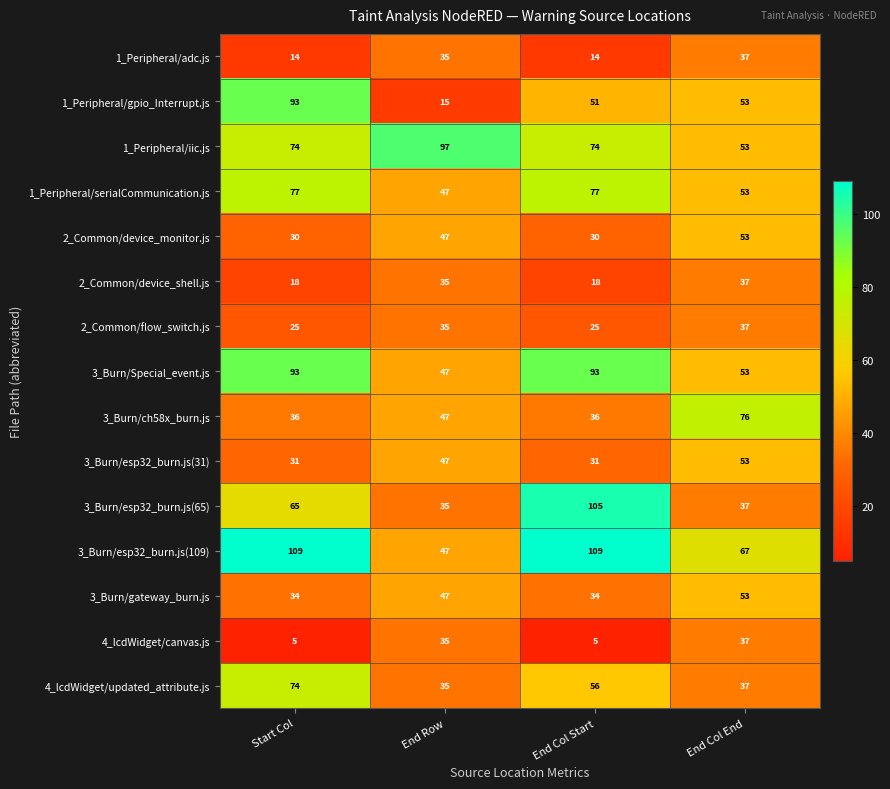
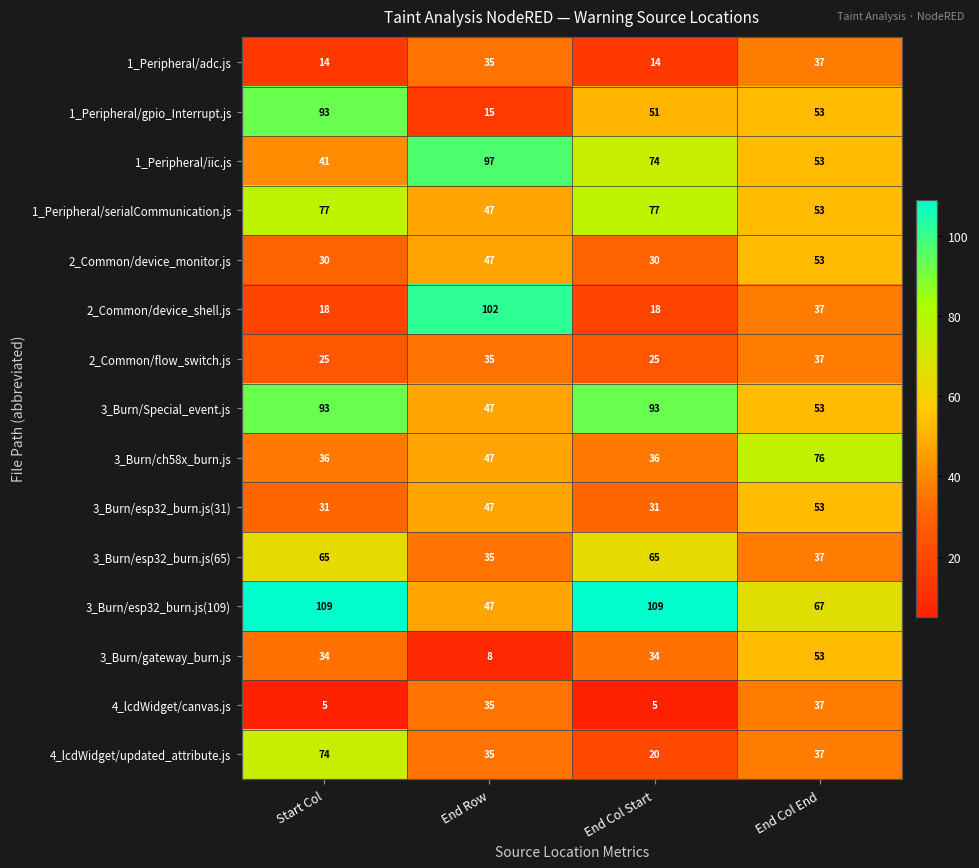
1_Peripheral/iic.js, Start Col: 74 -> 41
2_Common/device_shell.js, End Row: 35 -> 102
3_Burn/esp32_burn.js(65), End Col Start: 105 -> 65
3_Burn/gateway_burn.js, End Row: 47 -> 8
4_lcdWidget/updated_attribute.js, End Col Start: 56 -> 20
